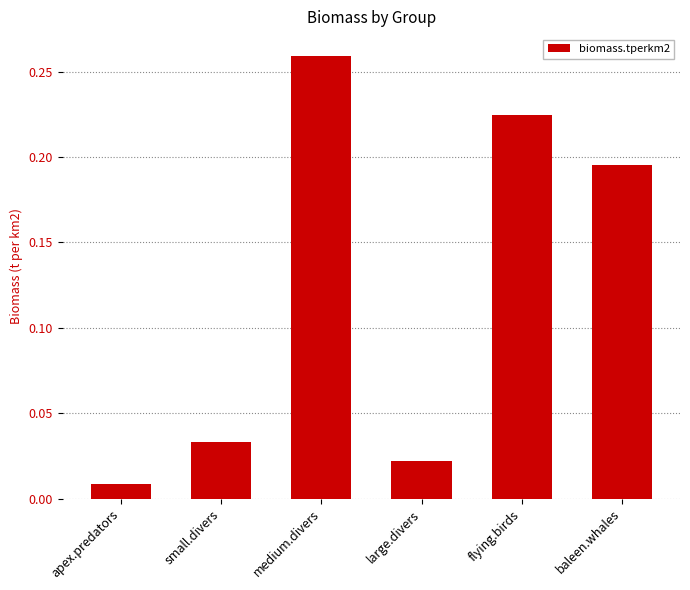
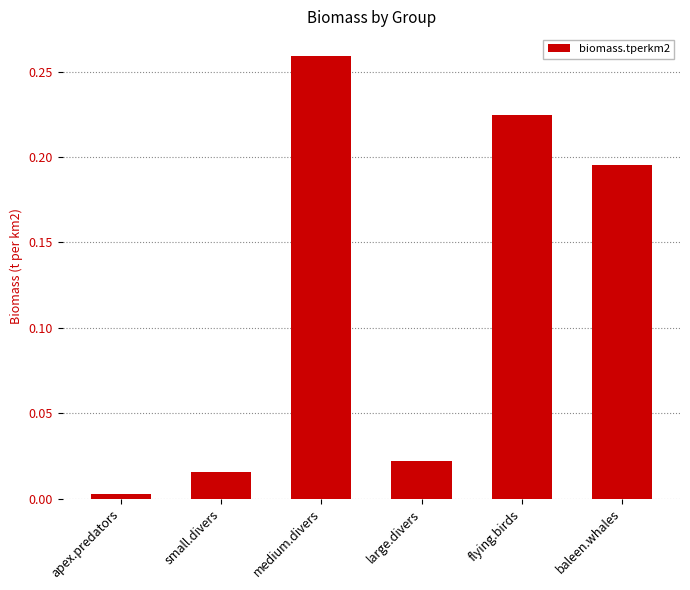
apex.predators: 0.008 -> 0.003
small.divers: 0.033 -> 0.016
